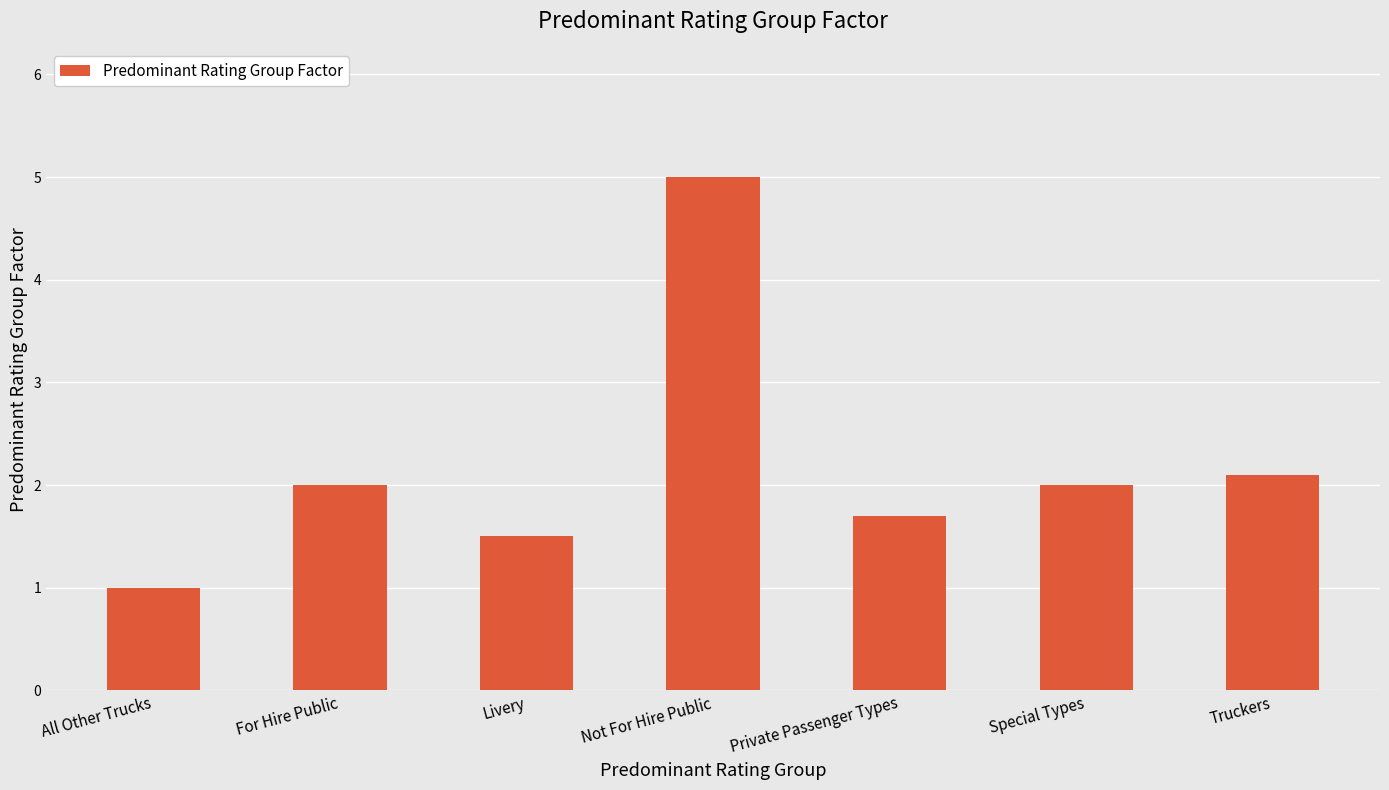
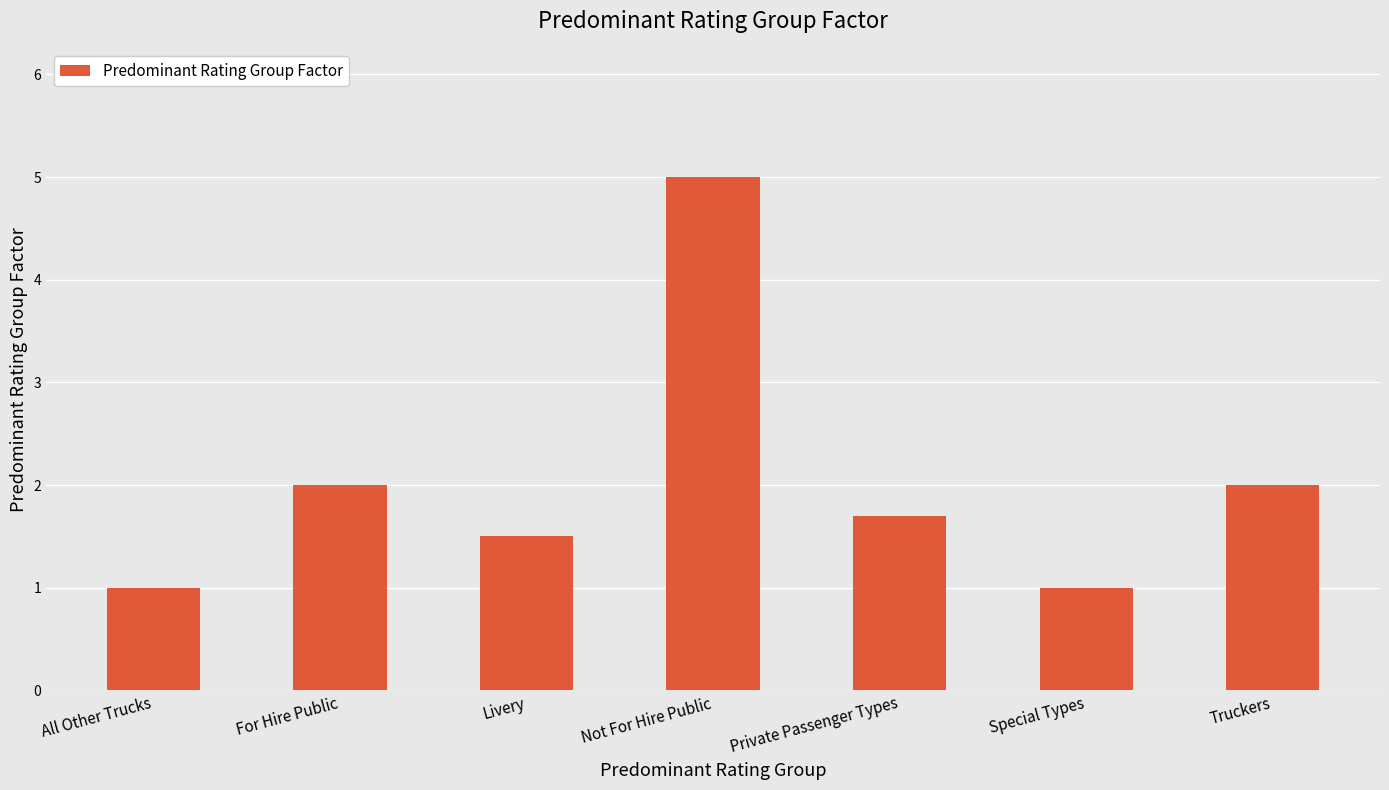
Special Types: 2 -> 1
Truckers: 2.1 -> 2.0
